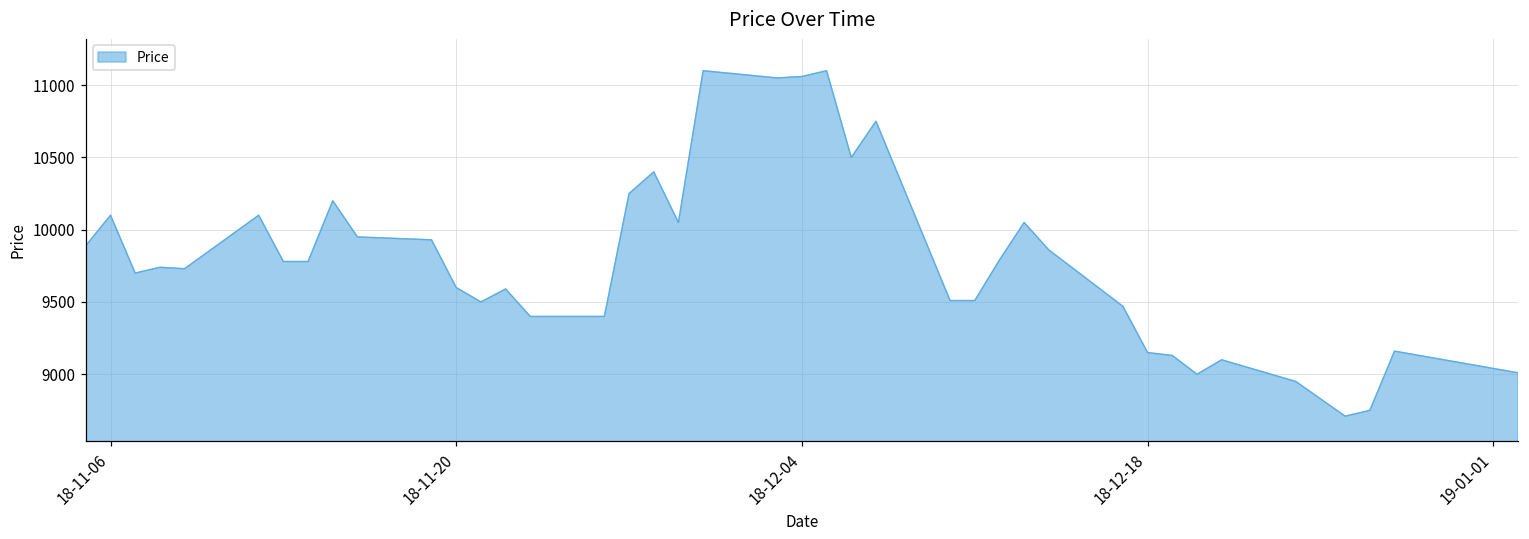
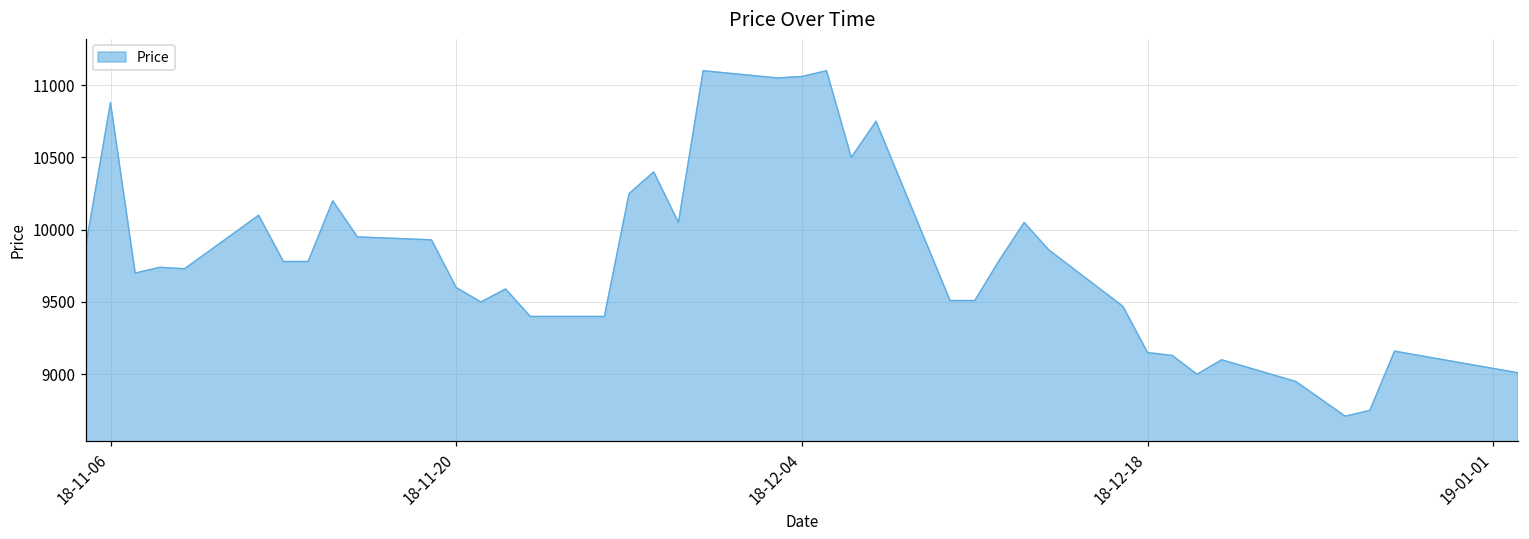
18-11-06: 10100 -> 10880
